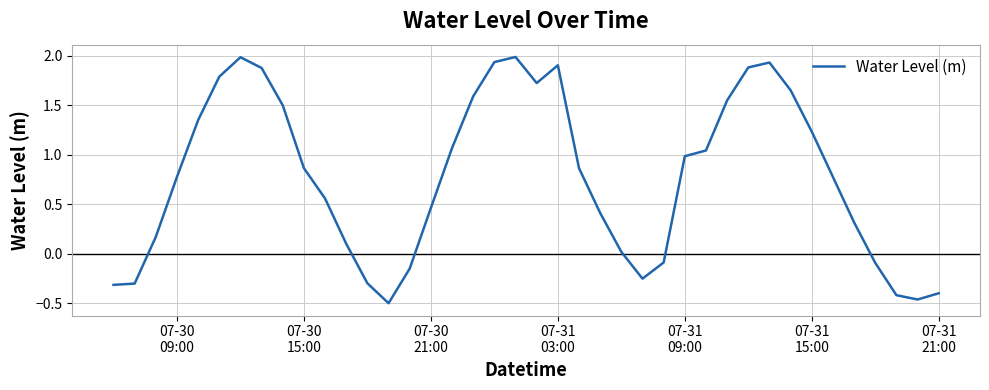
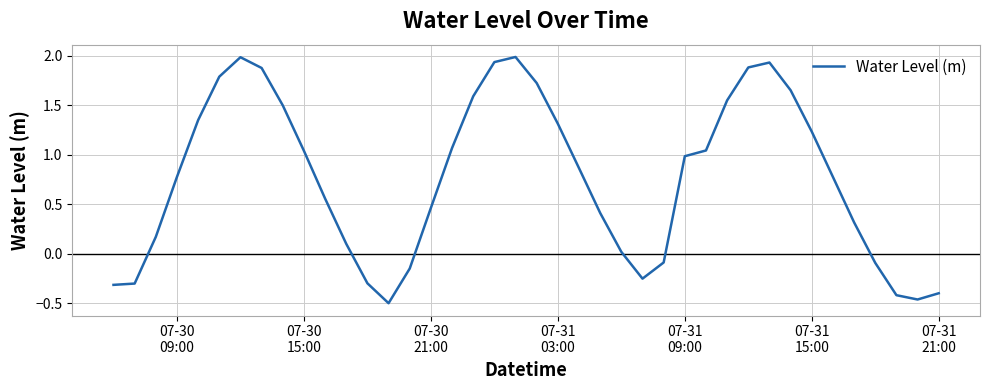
07-30 15:00: 0.9 -> 1.0
07-31 03:00: 1.9 -> 1.3
